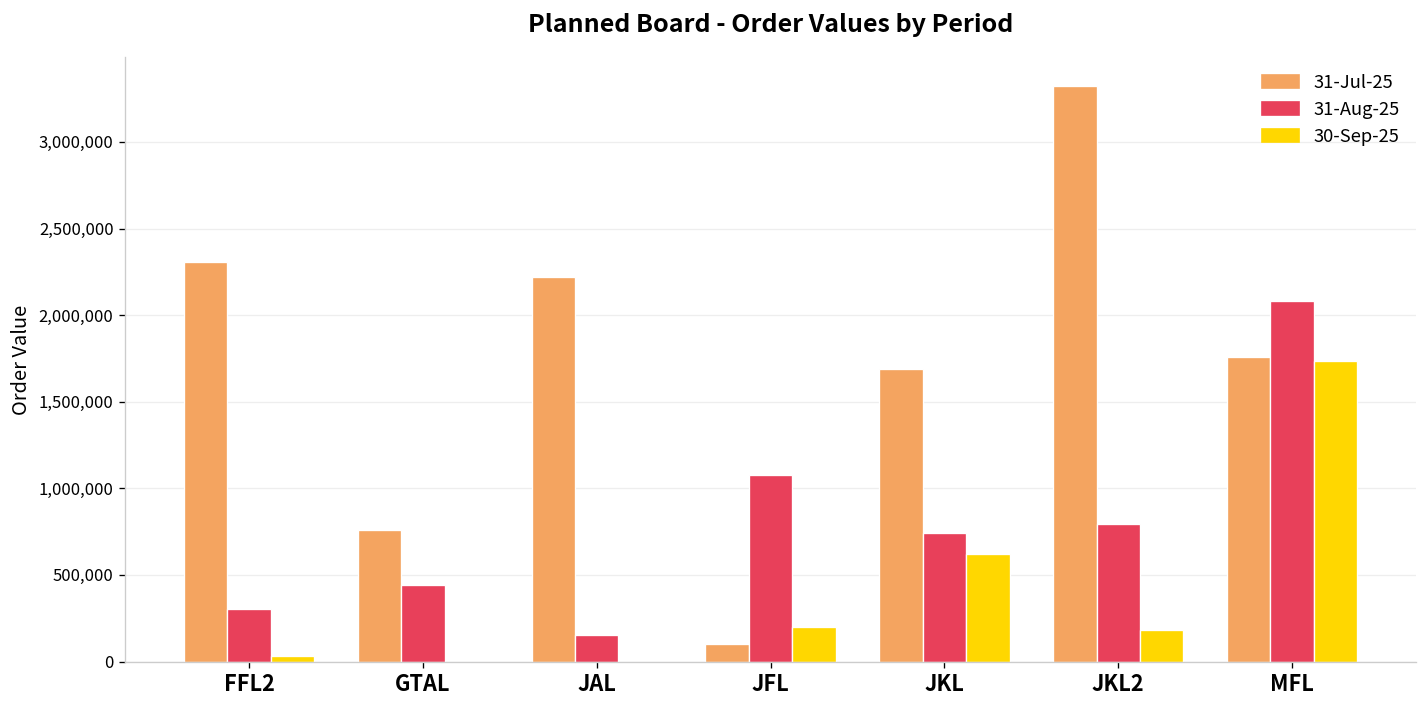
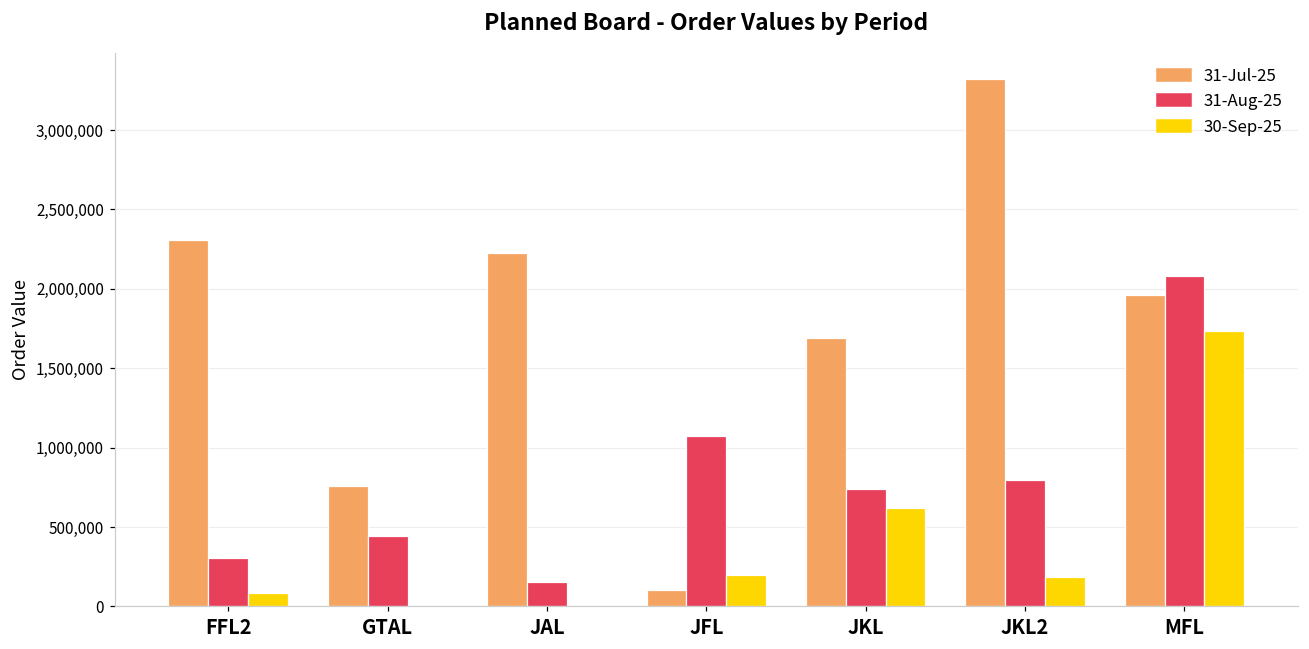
30-Sep-25, FFL2: 30,000 -> 90,000
31-Jul-25, MFL: 1,760,000 -> 1,960,000
